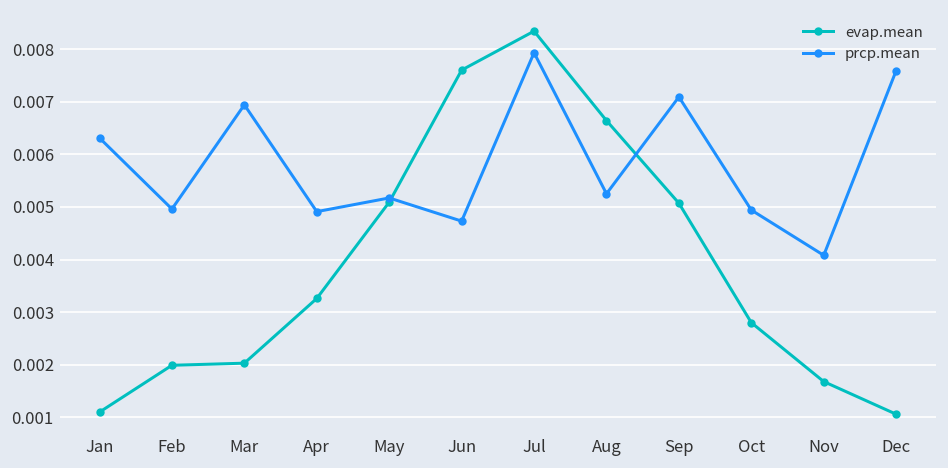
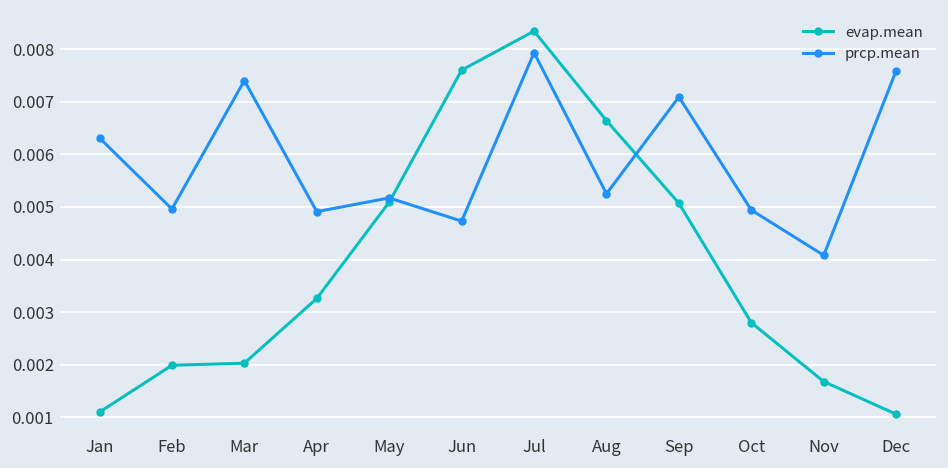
prcp.mean, Mar: 0.0069 -> 0.0074
